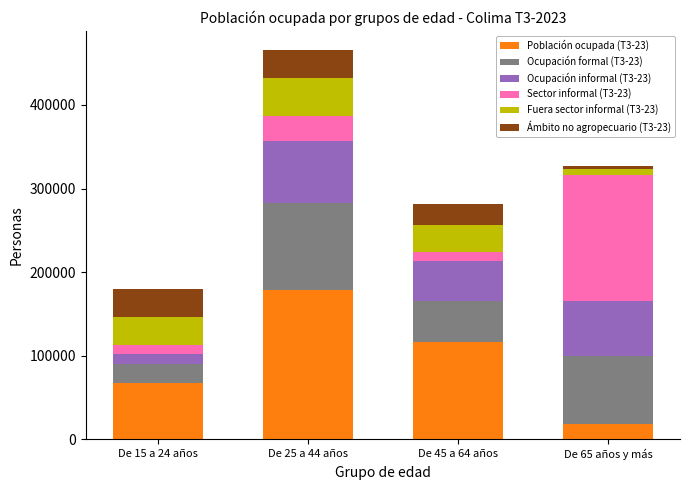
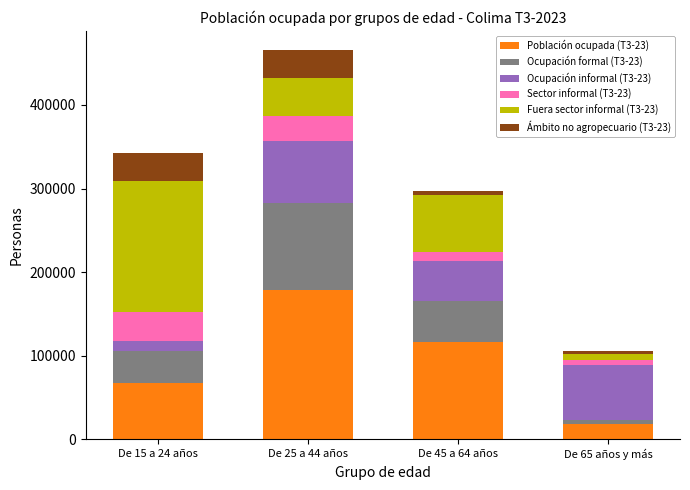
Ocupación formal (T3-23), De 15 a 24 años: 20000 -> 40000
Sector informal (T3-23), De 15 a 24 años: 10000 -> 40000
Fuera sector informal (T3-23), De 15 a 24 años: 30000 -> 160000
Fuera sector informal (T3-23), De 45 a 64 años: 30000 -> 70000
Ámbito no agropecuario (T3-23), De 45 a 64 años: 20000 -> 0
Ocupación formal (T3-23), De 65 años y más: 80000 -> 10000
Sector informal (T3-23), De 65 años y más: 150000 -> 10000
